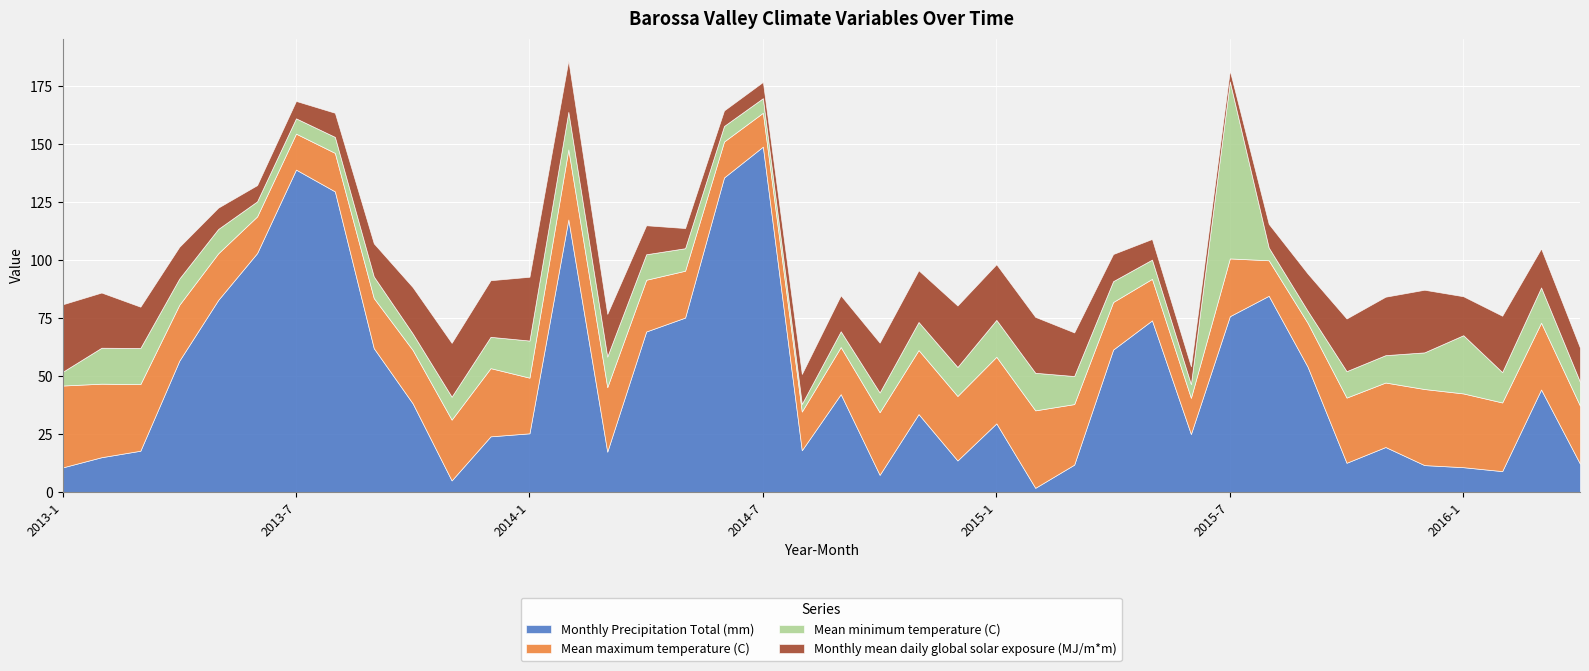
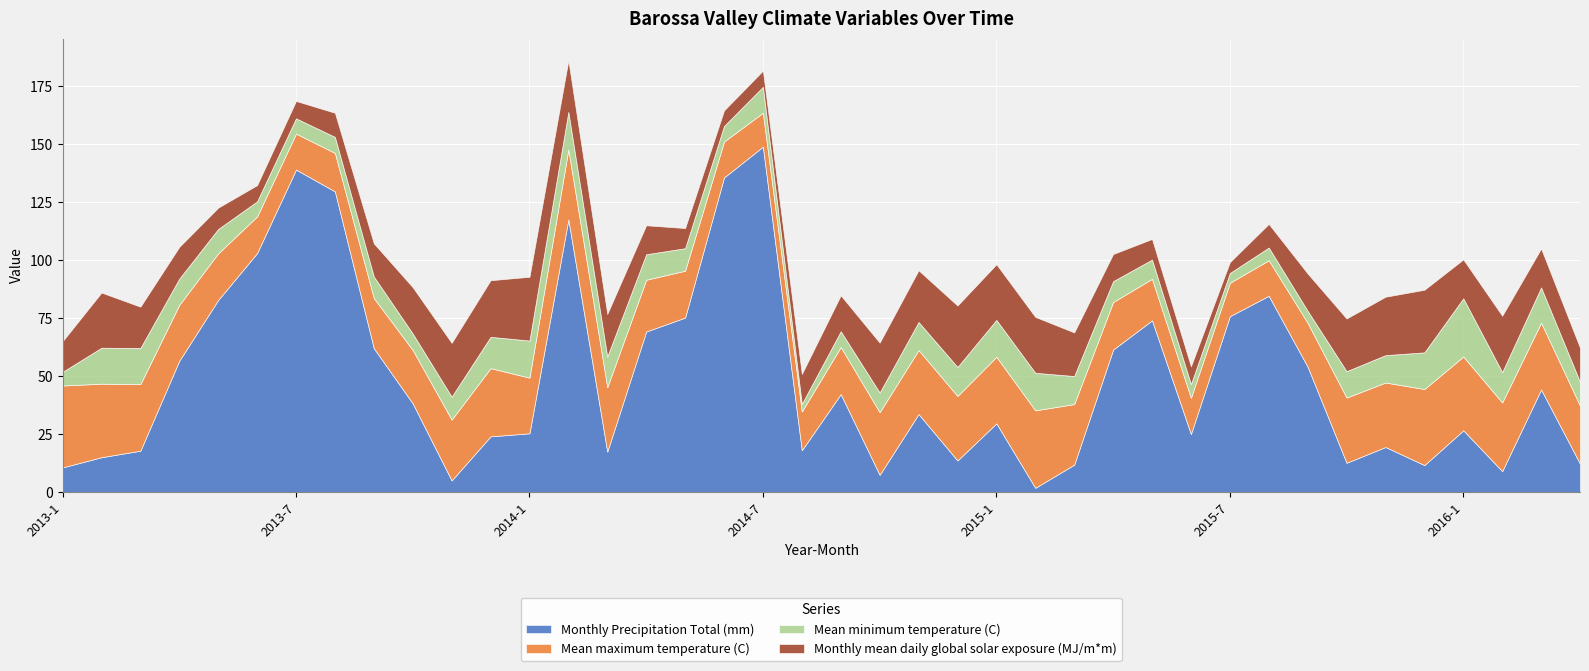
Monthly mean daily global solar exposure (MJ/m*m), 2013-1: 29 -> 13
Mean minimum temperature (C), 2014-7: 6 -> 11
Mean maximum temperature (C), 2015-7: 25 -> 14
Mean minimum temperature (C), 2015-7: 76 -> 4
Monthly Precipitation Total (mm), 2016-1: 11 -> 27
